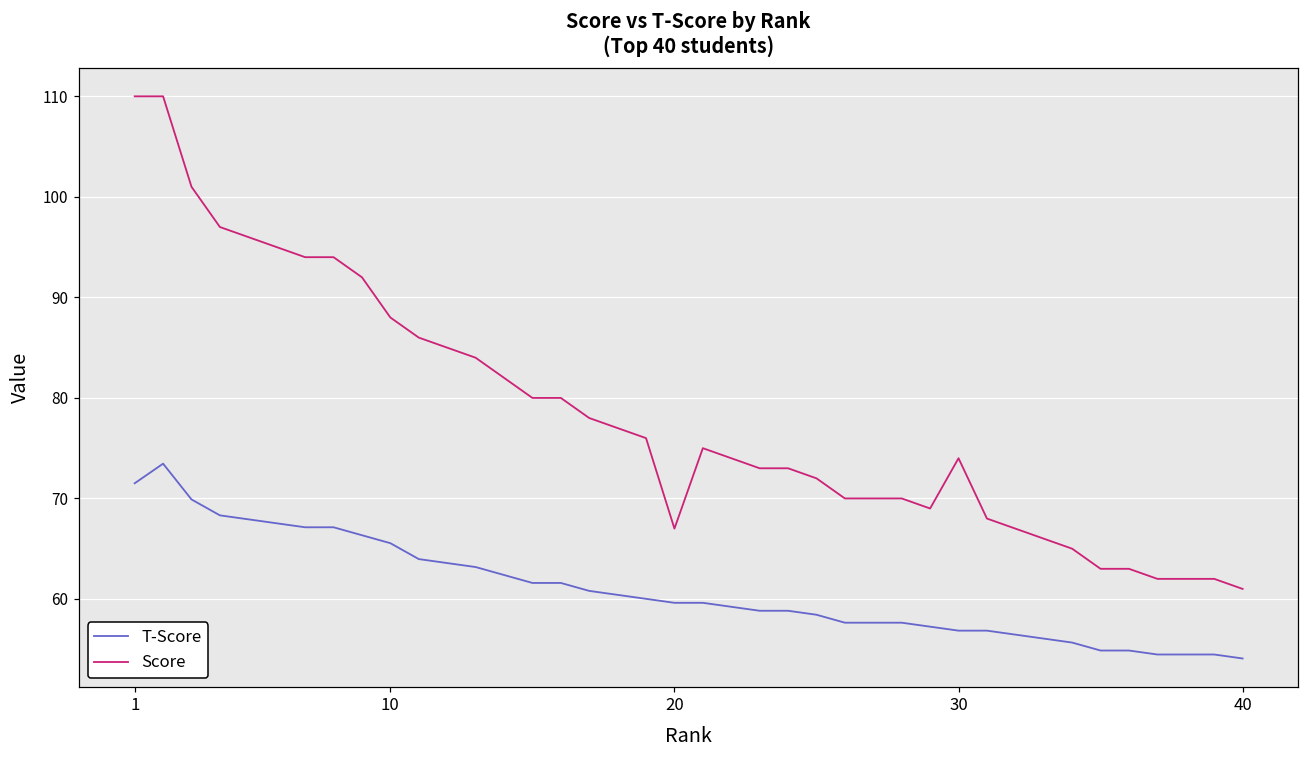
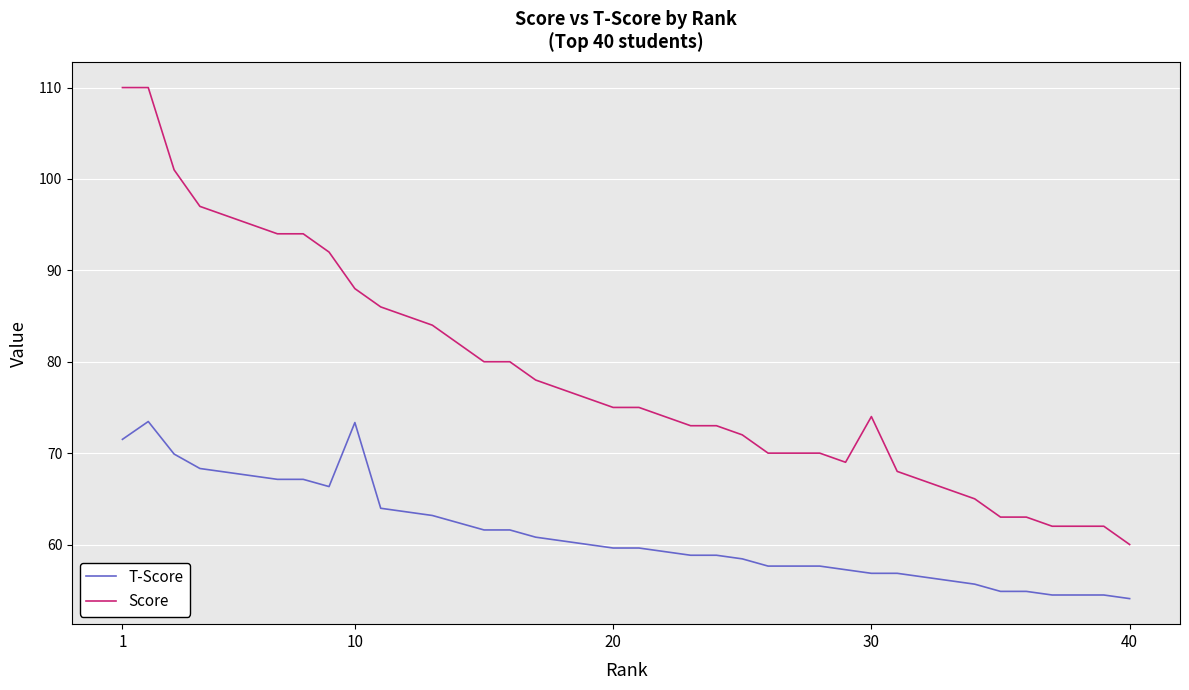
T-Score, 10: 66 -> 73
Score, 20: 67 -> 75
Score, 40: 61 -> 60
